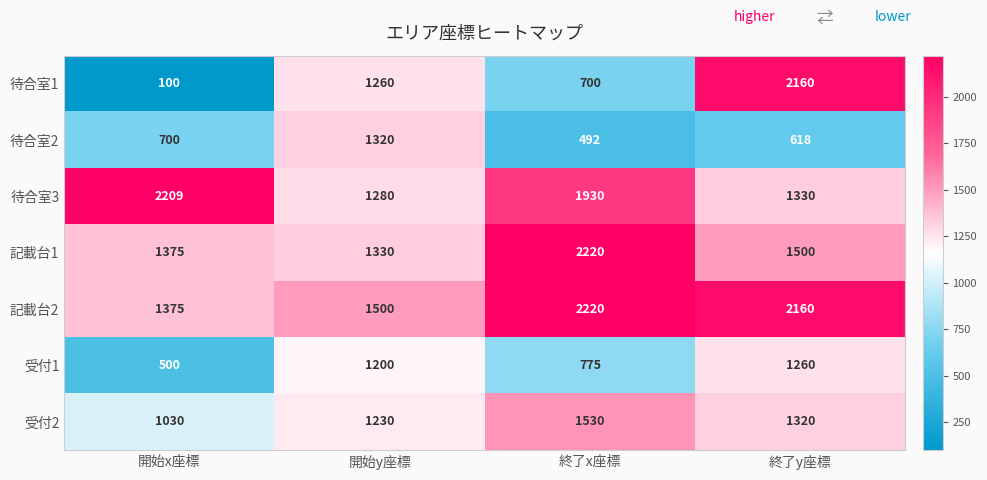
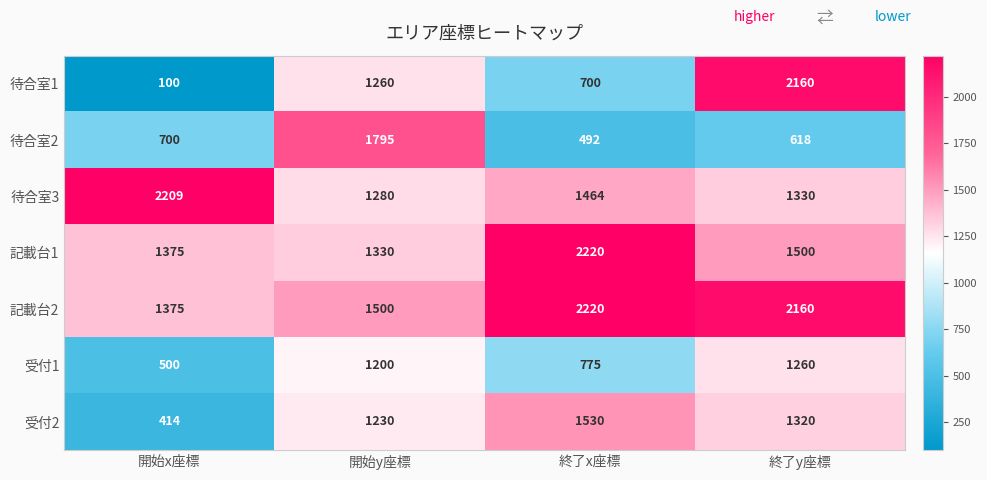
待合室2, 開始y座標: 1320 -> 1795
待合室3, 終了x座標: 1930 -> 1464
受付2, 開始x座標: 1030 -> 414
